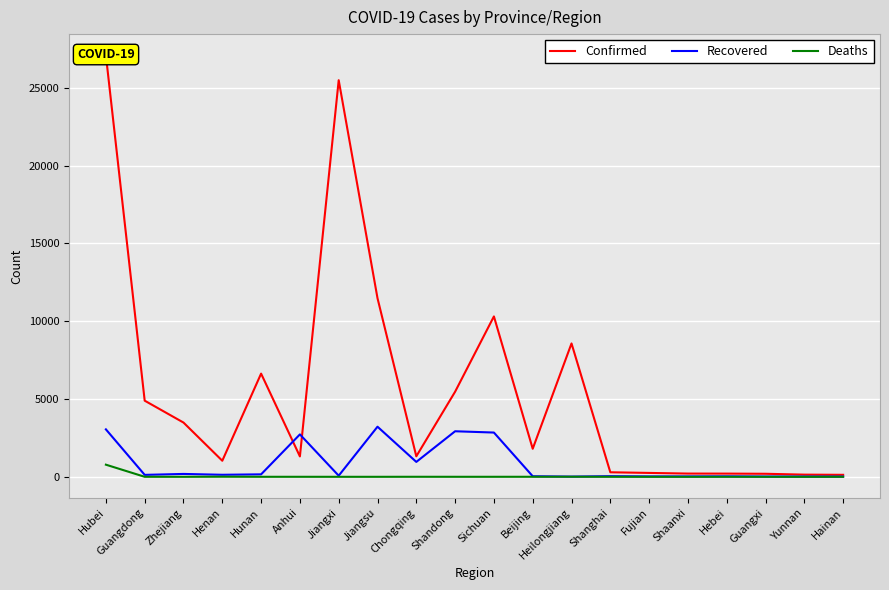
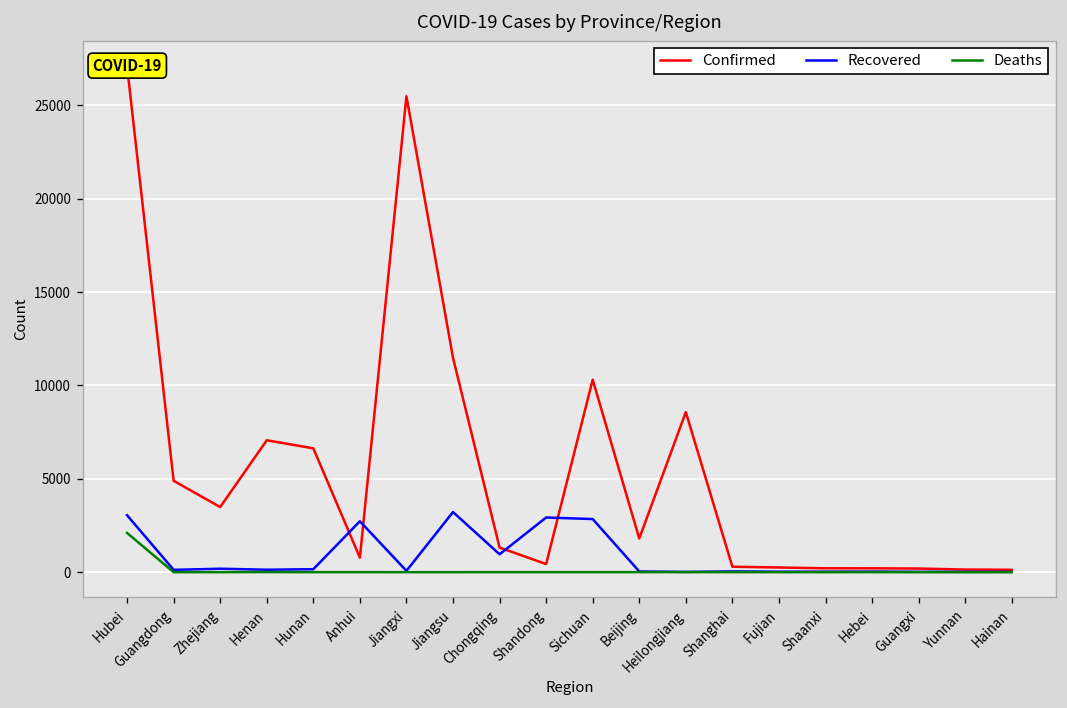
Deaths, Hubei: 800 -> 2100
Confirmed, Henan: 1000 -> 7100
Confirmed, Anhui: 1300 -> 800
Confirmed, Shandong: 5500 -> 400
